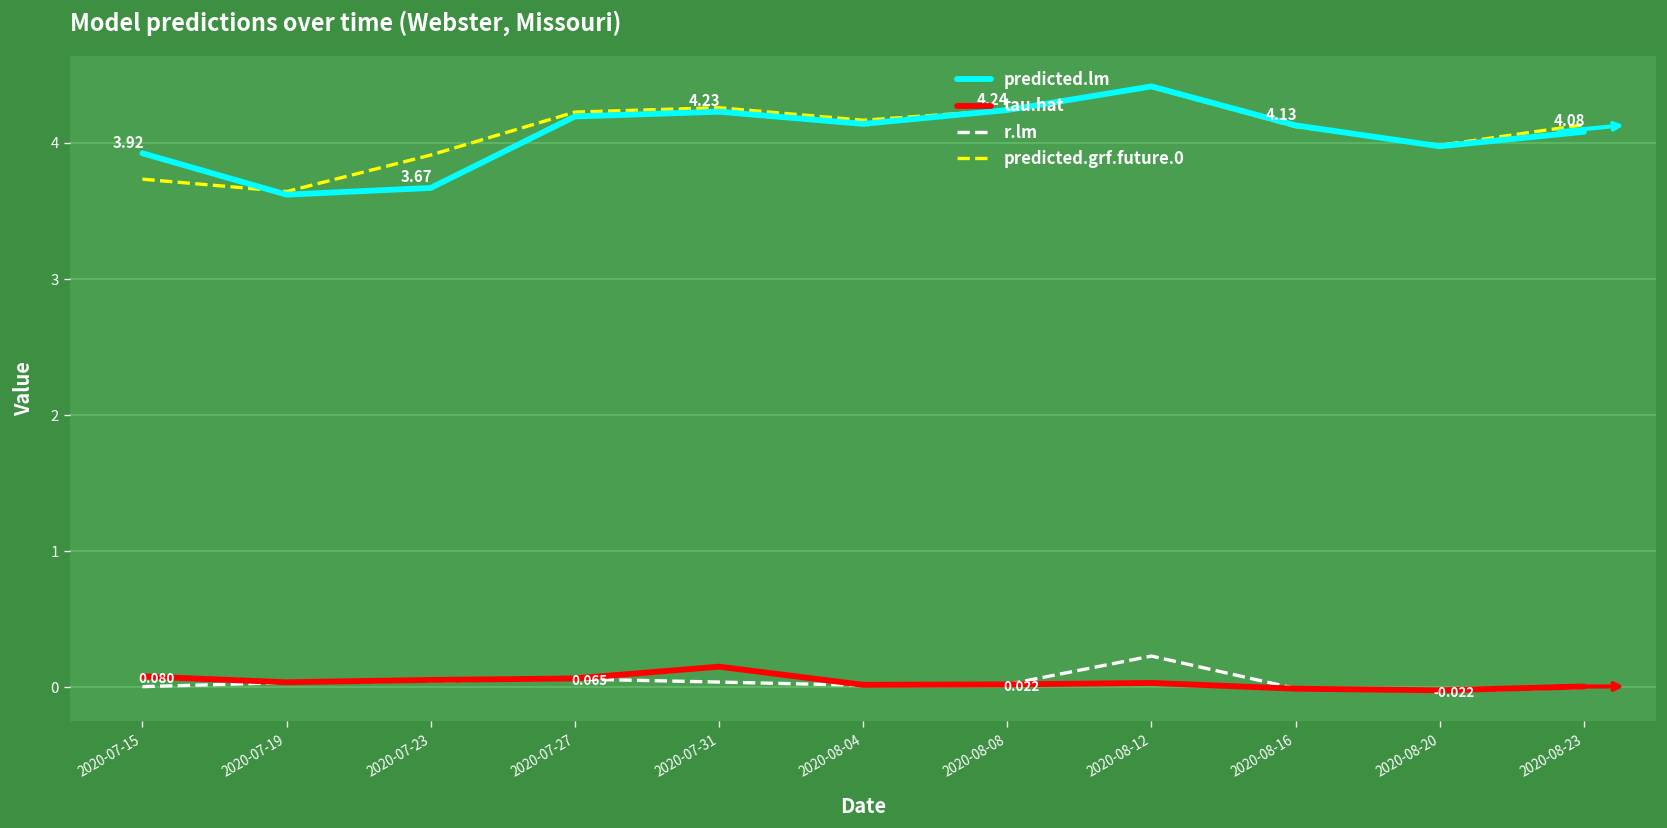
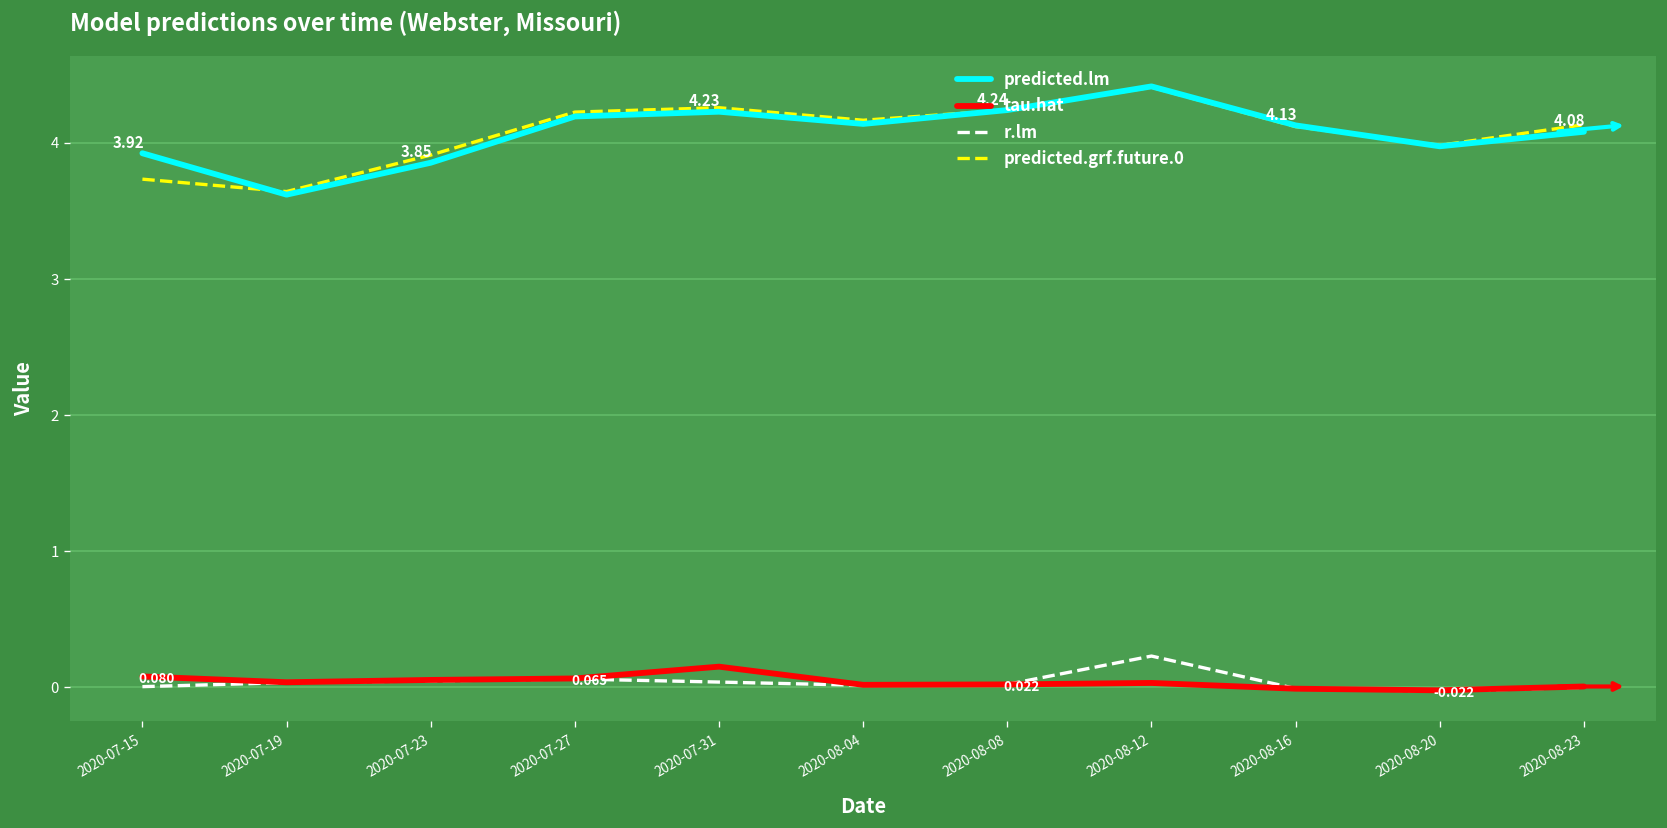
predicted.lm, 2020-07-23: 3.67 -> 3.85
